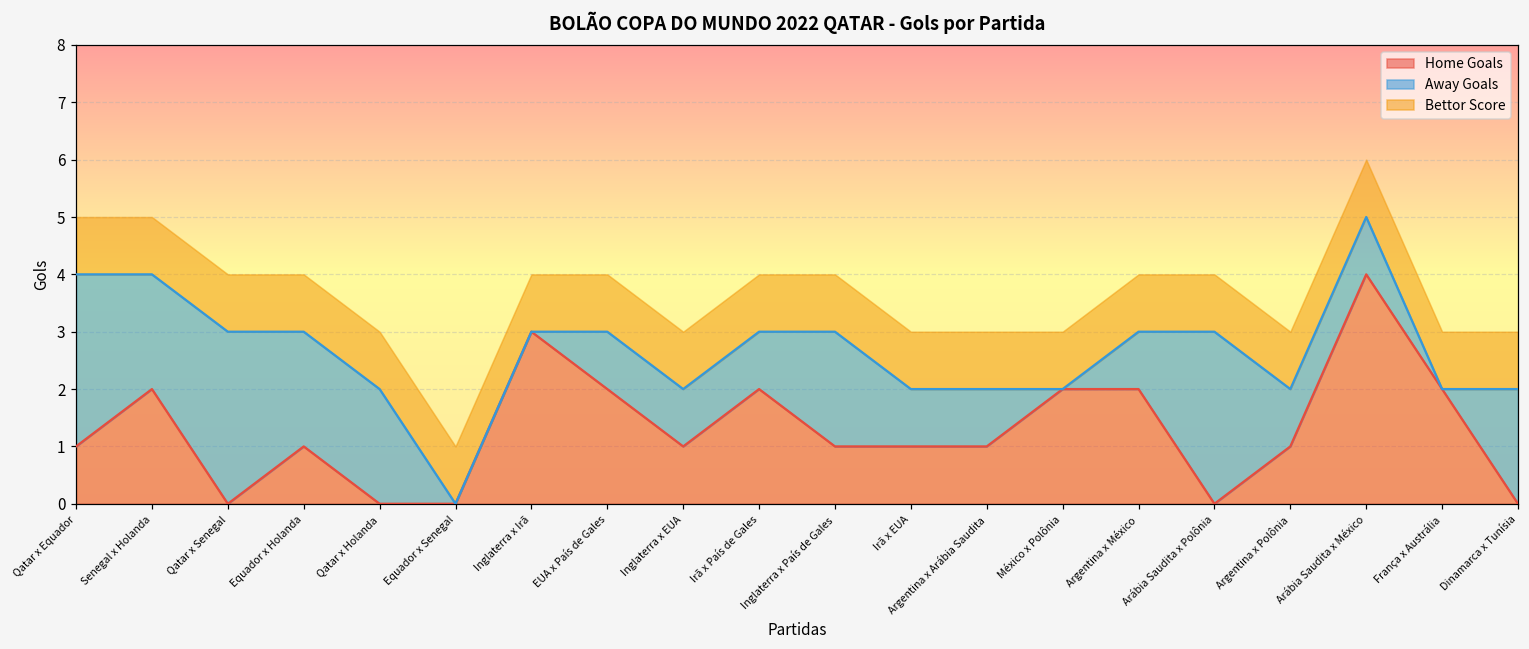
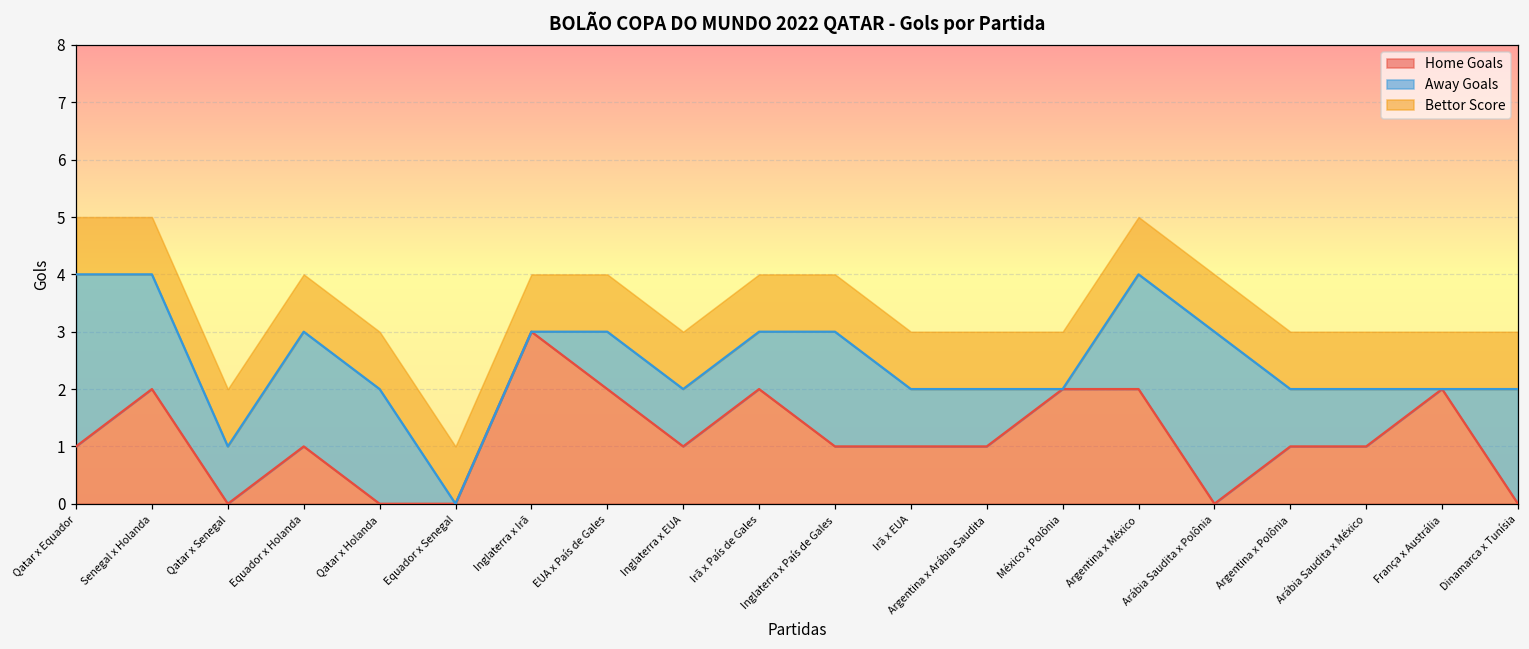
Away Goals, Qatar x Senegal: 3 -> 1
Away Goals, Argentina x México: 1 -> 2
Home Goals, Arábia Saudita x México: 4 -> 1
